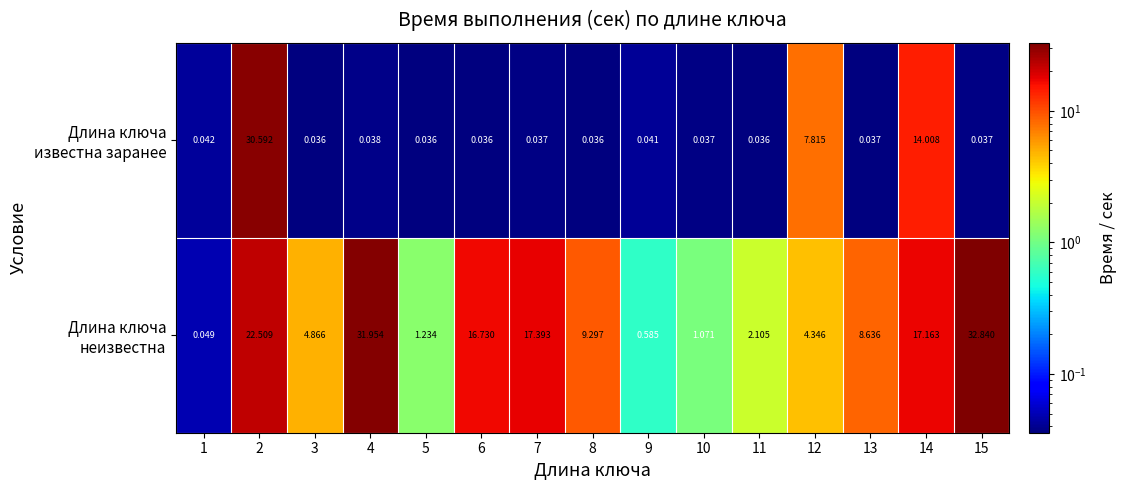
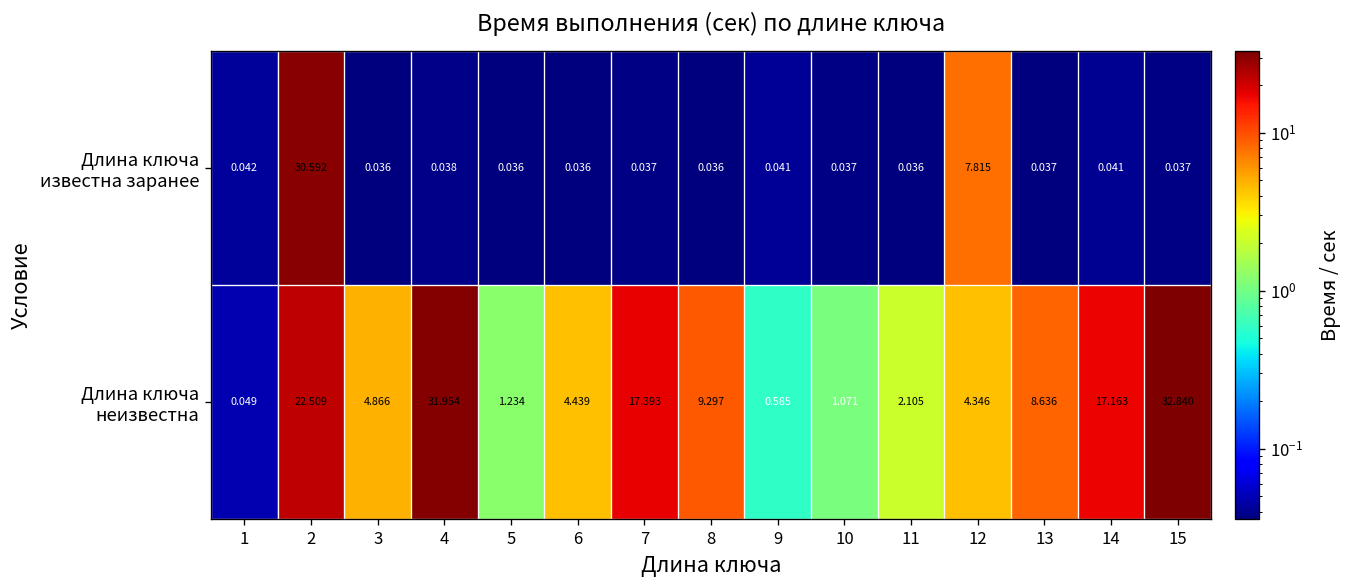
Длина ключа известна заранее, 14: 14.008 -> 0.041
Длина ключа неизвестна, 6: 16.730 -> 4.439
